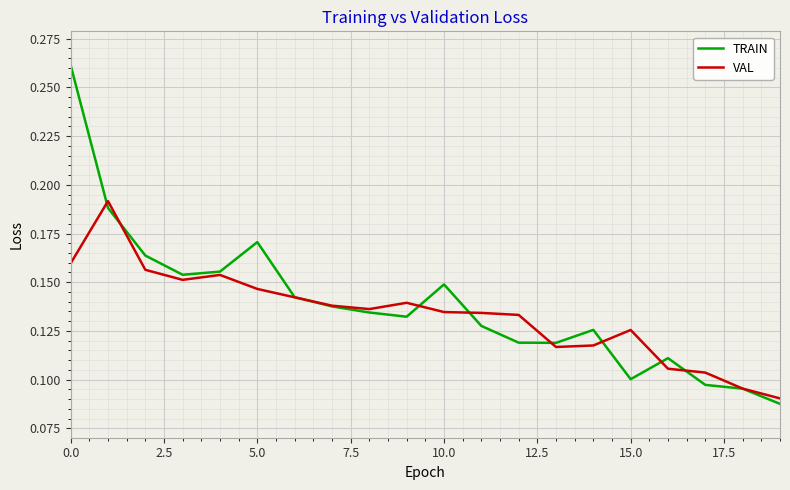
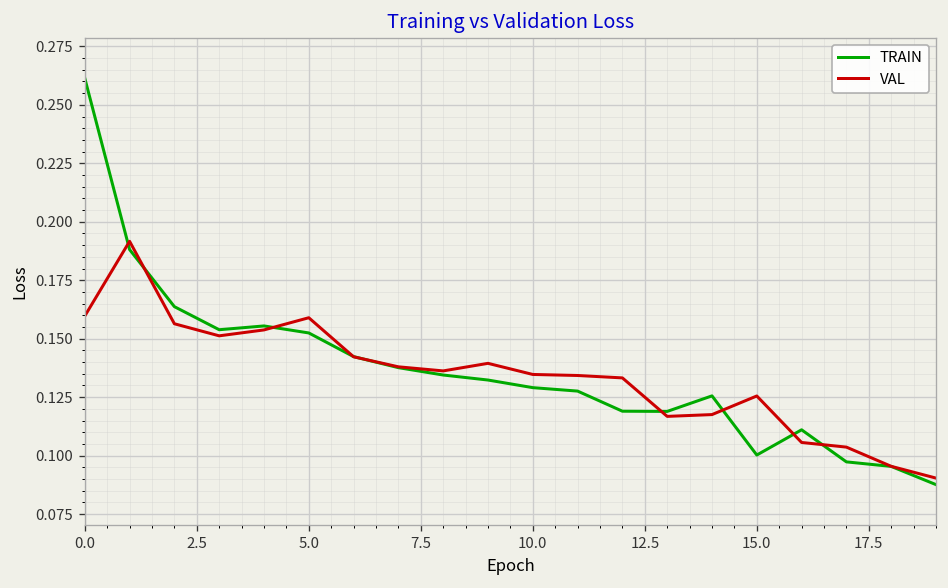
TRAIN, 5.0: 0.171 -> 0.152
VAL, 5.0: 0.147 -> 0.159
TRAIN, 10.0: 0.149 -> 0.129
